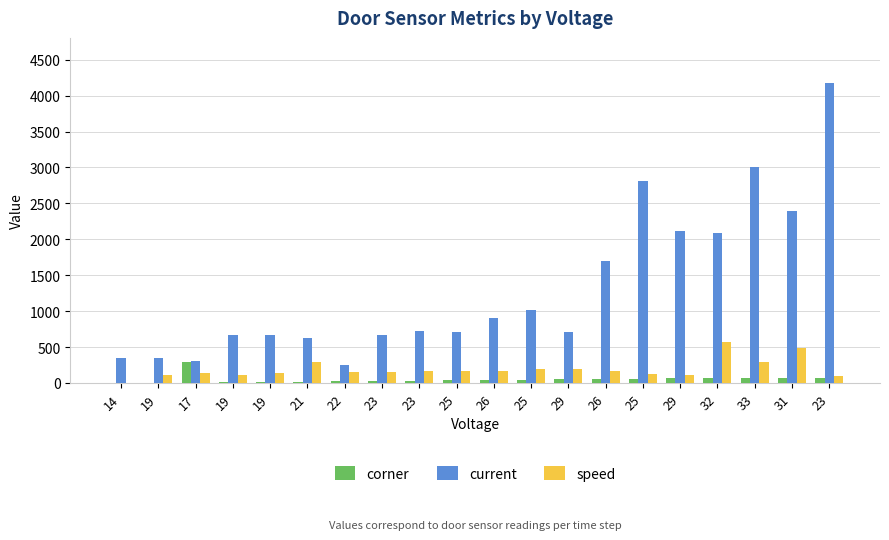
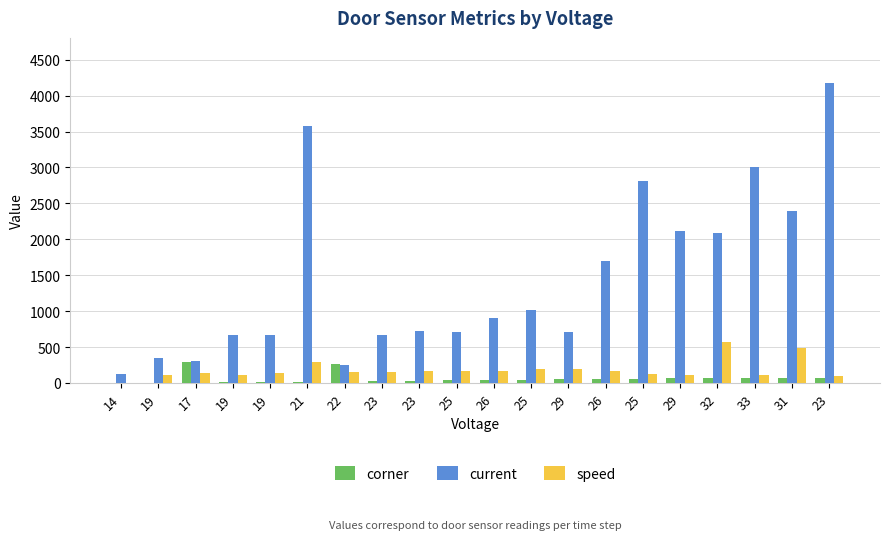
current, 14: 300 -> 100
current, 21: 600 -> 3600
corner, 22: 0 -> 300
speed, 33: 300 -> 100
